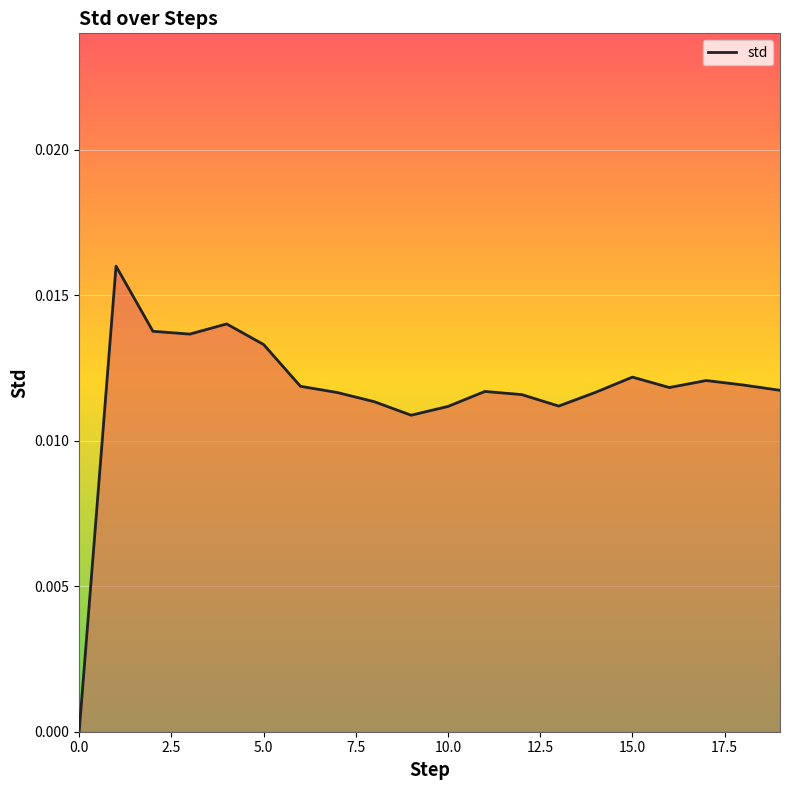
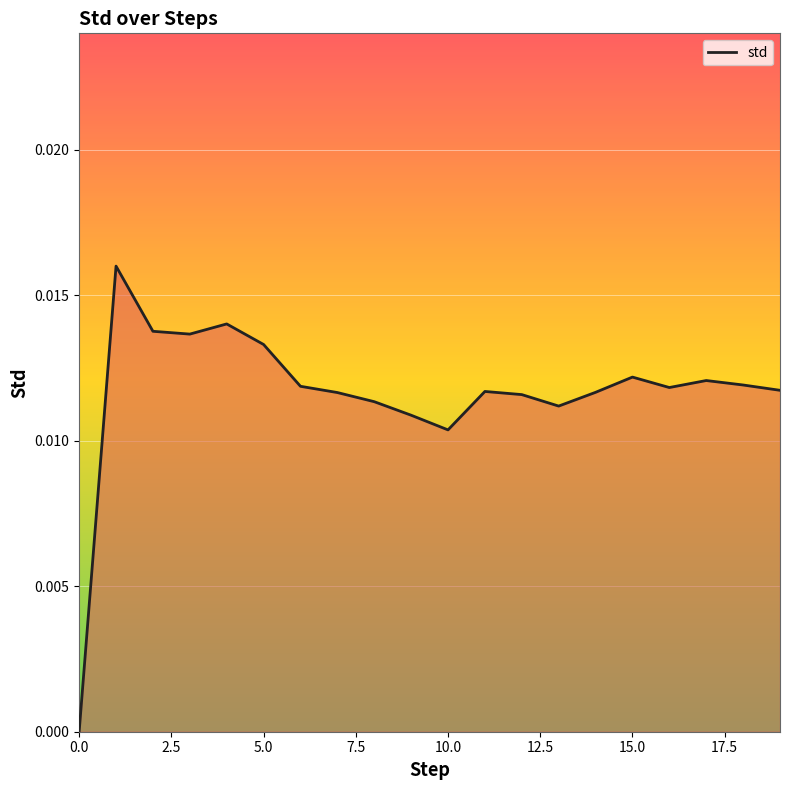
10.0: 0.0112 -> 0.0104
